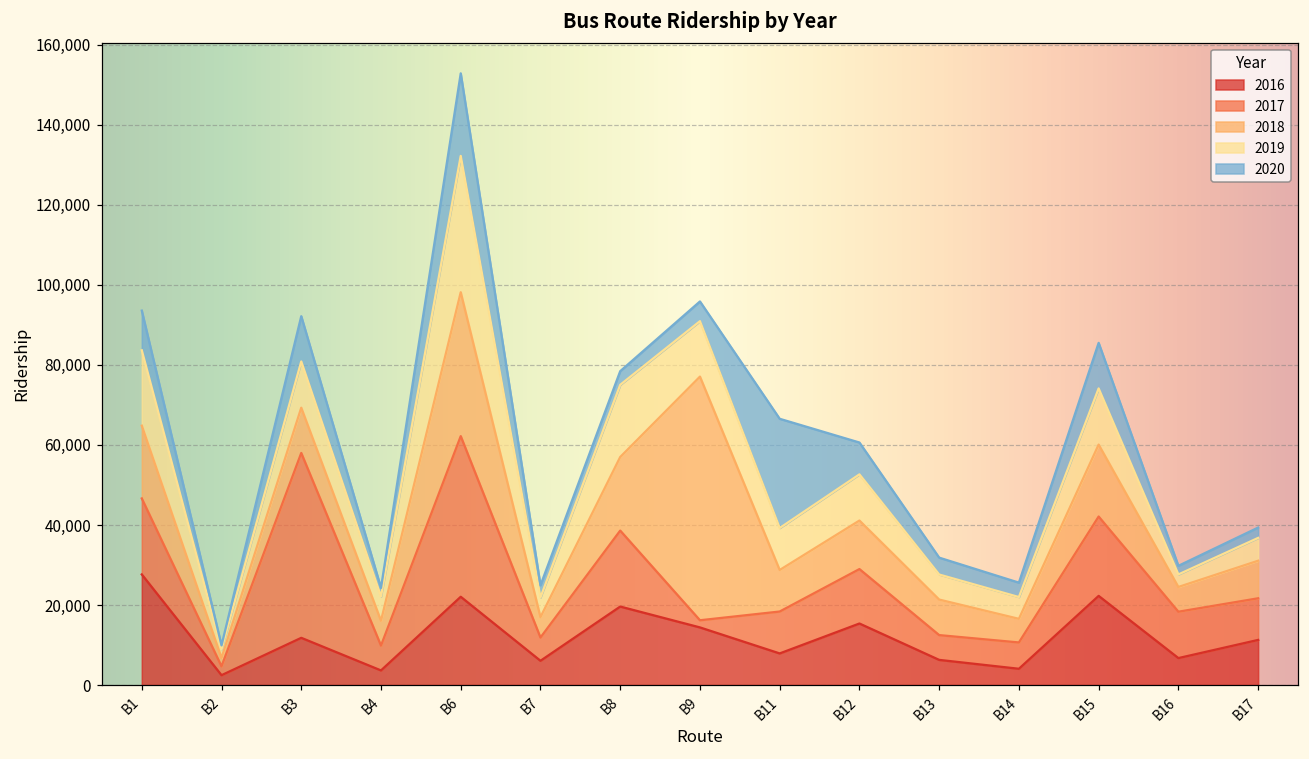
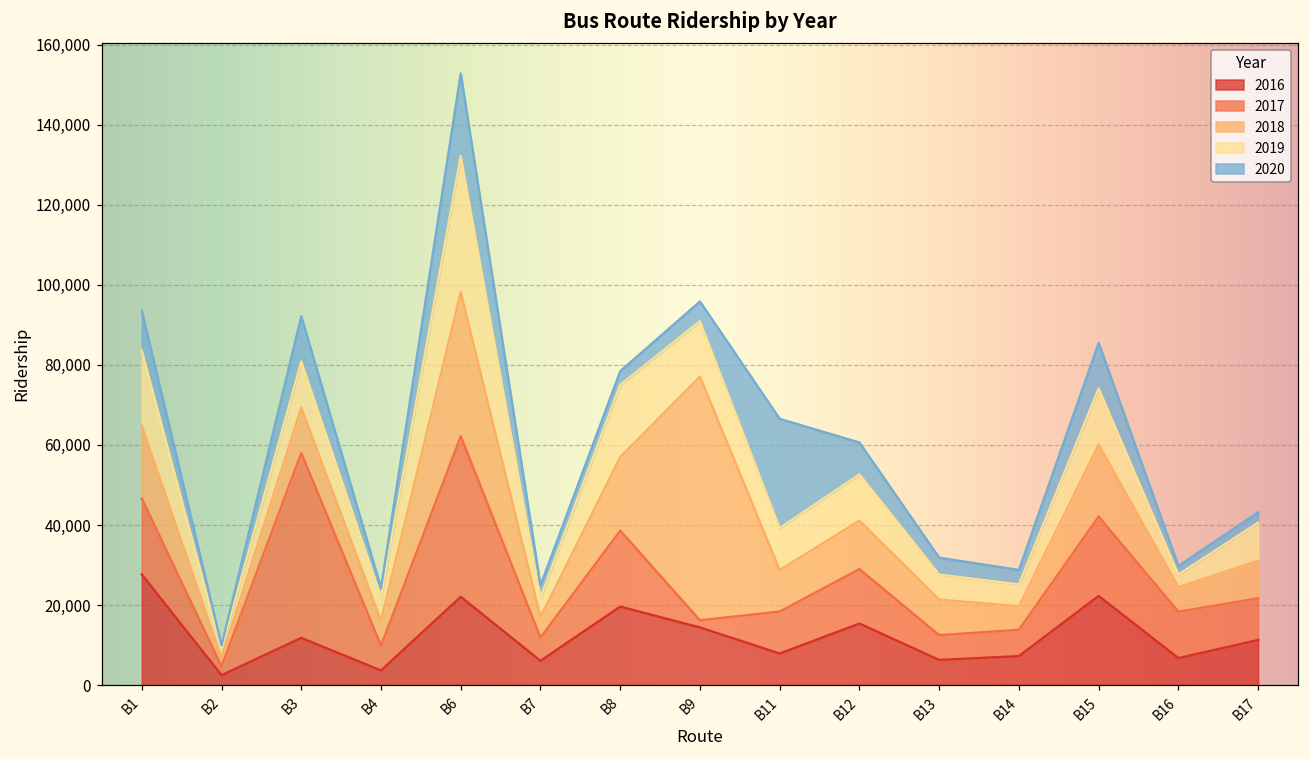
2016, B14: 4,000 -> 7,000
2019, B17: 6,000 -> 10,000
